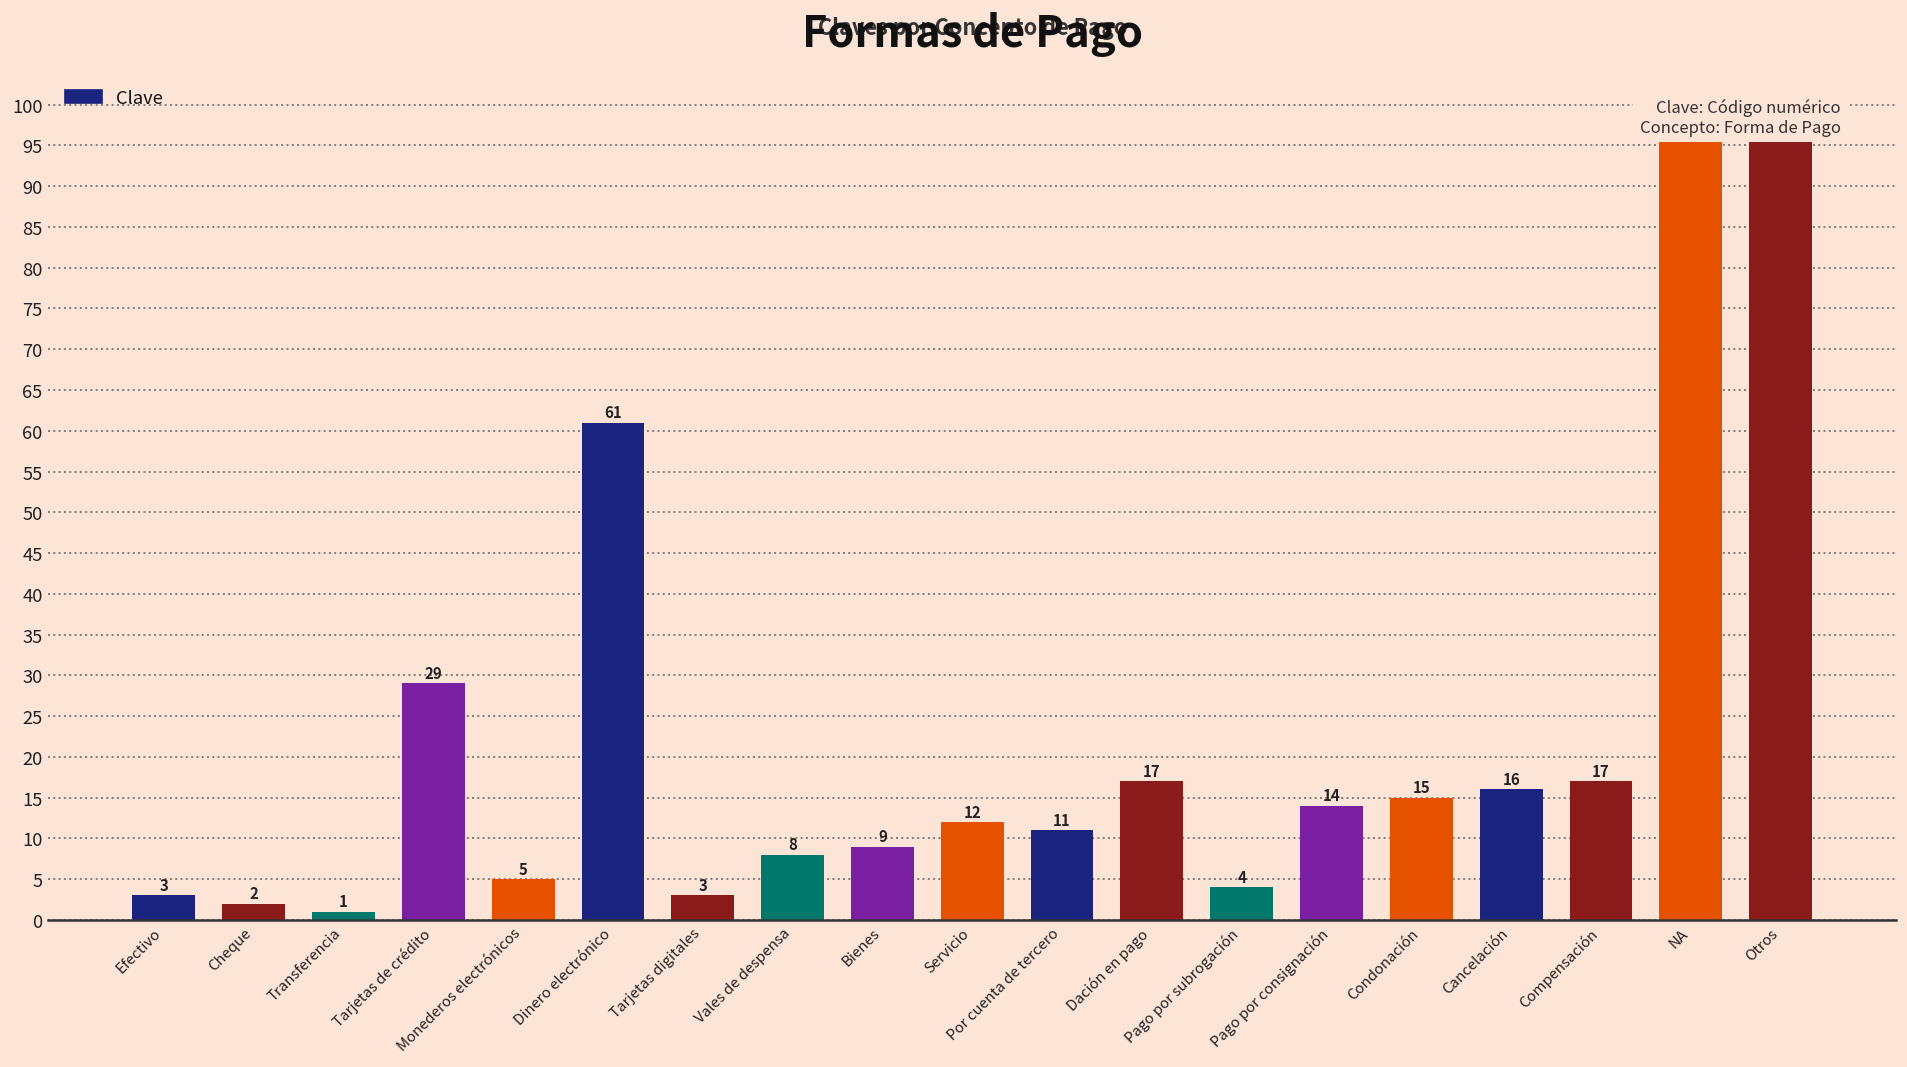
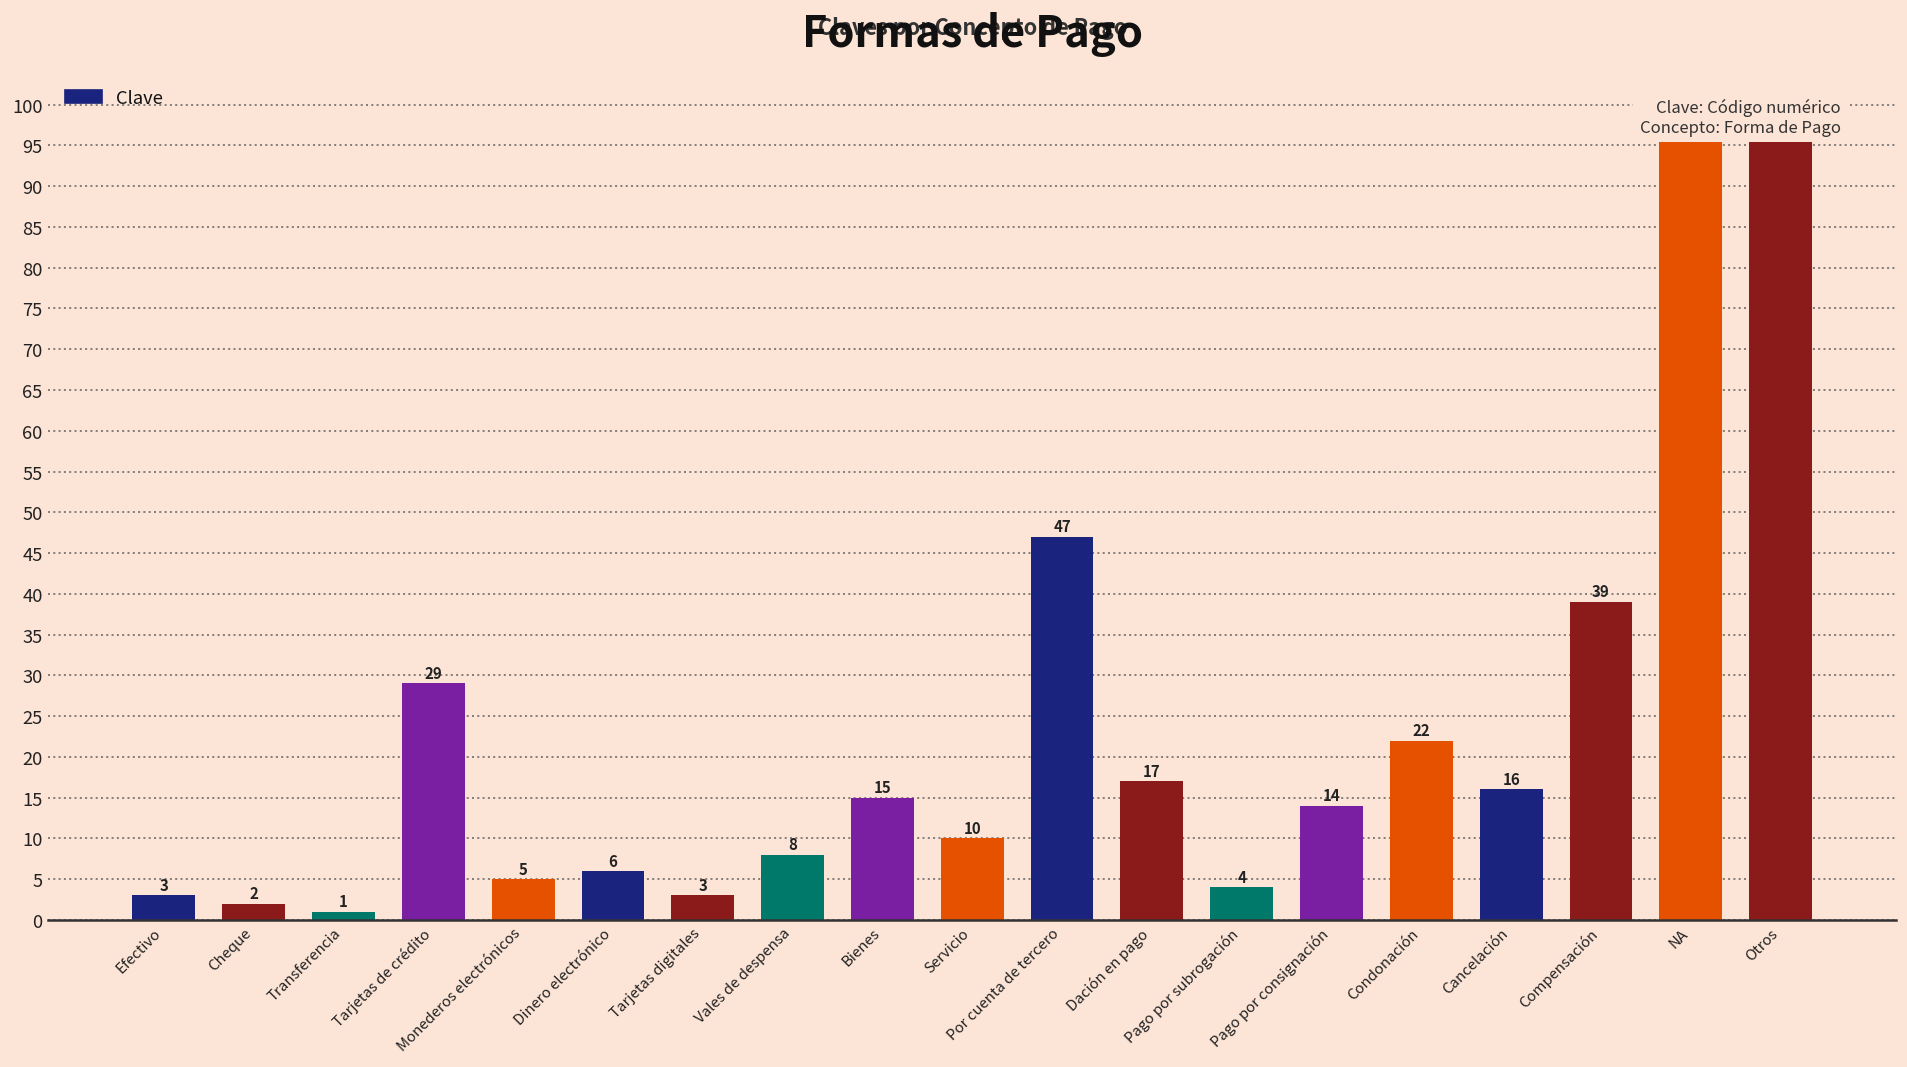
Dinero electrónico: 61 -> 6
Bienes: 9 -> 15
Servicio: 12 -> 10
Por cuenta de tercero: 11 -> 47
Condonación: 15 -> 22
Compensación: 17 -> 39
